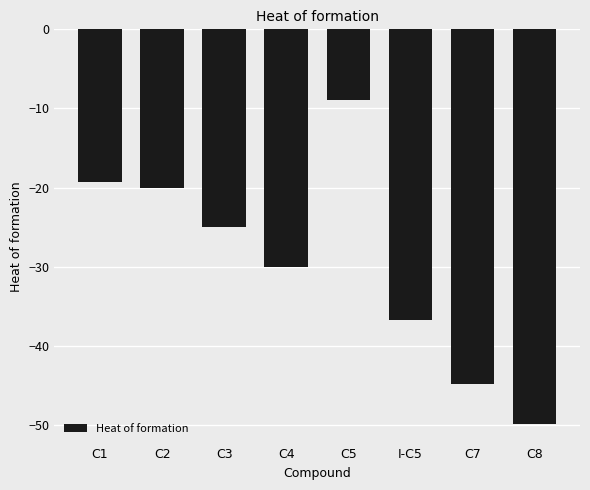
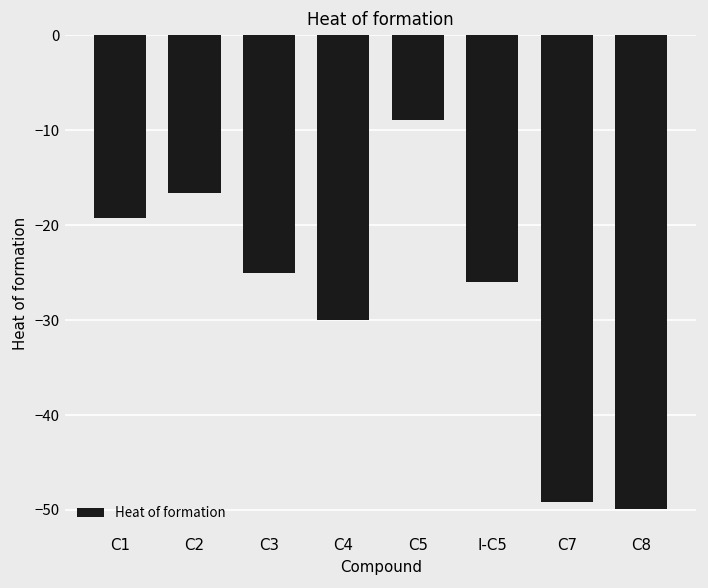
C2: -20 -> -17
I-C5: -37 -> -26
C7: -45 -> -49
